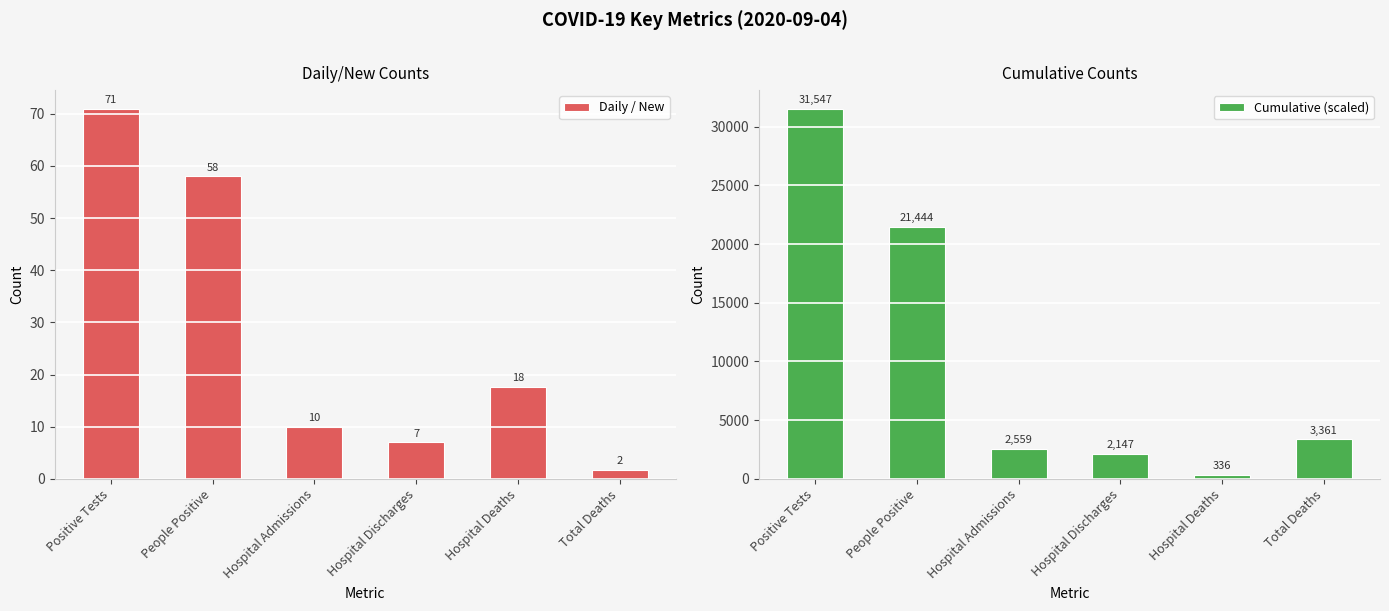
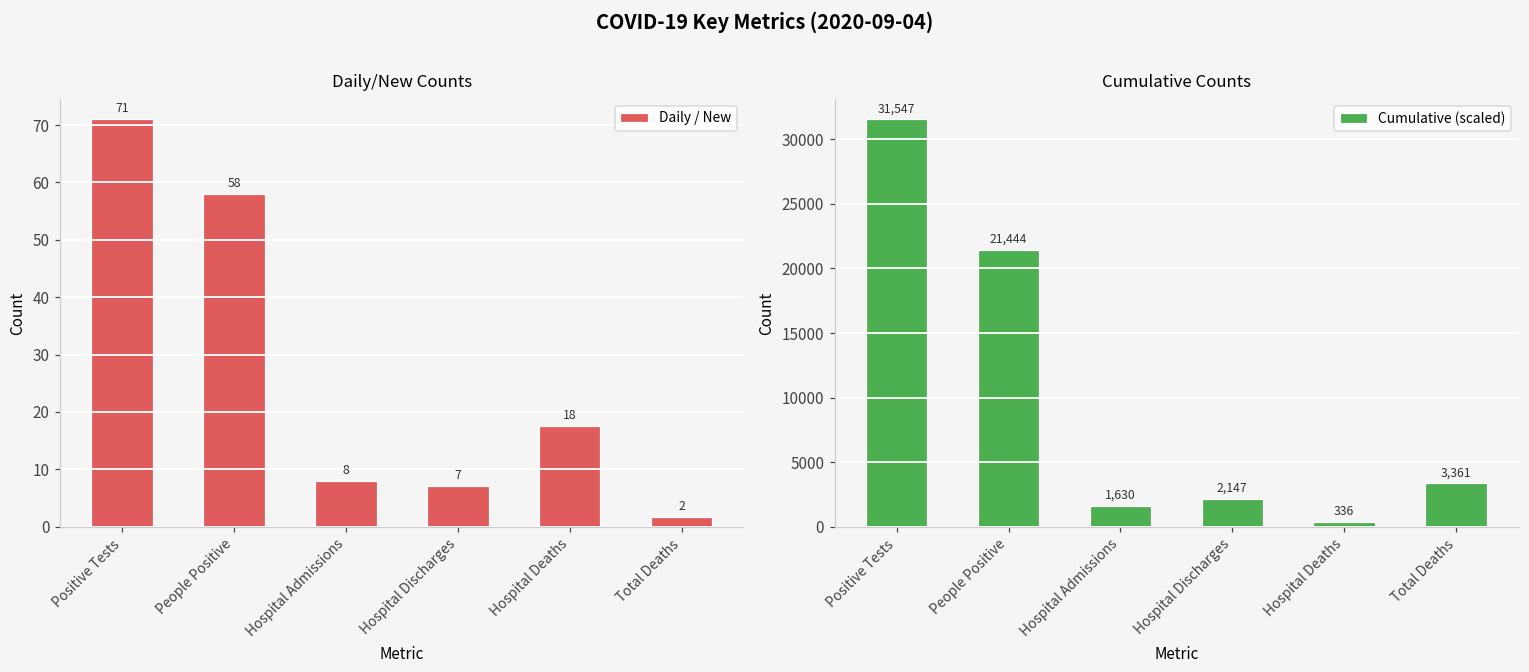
Daily/New Counts, Hospital Admissions: 10 -> 8
Cumulative Counts, Hospital Admissions: 2,559 -> 1,630
